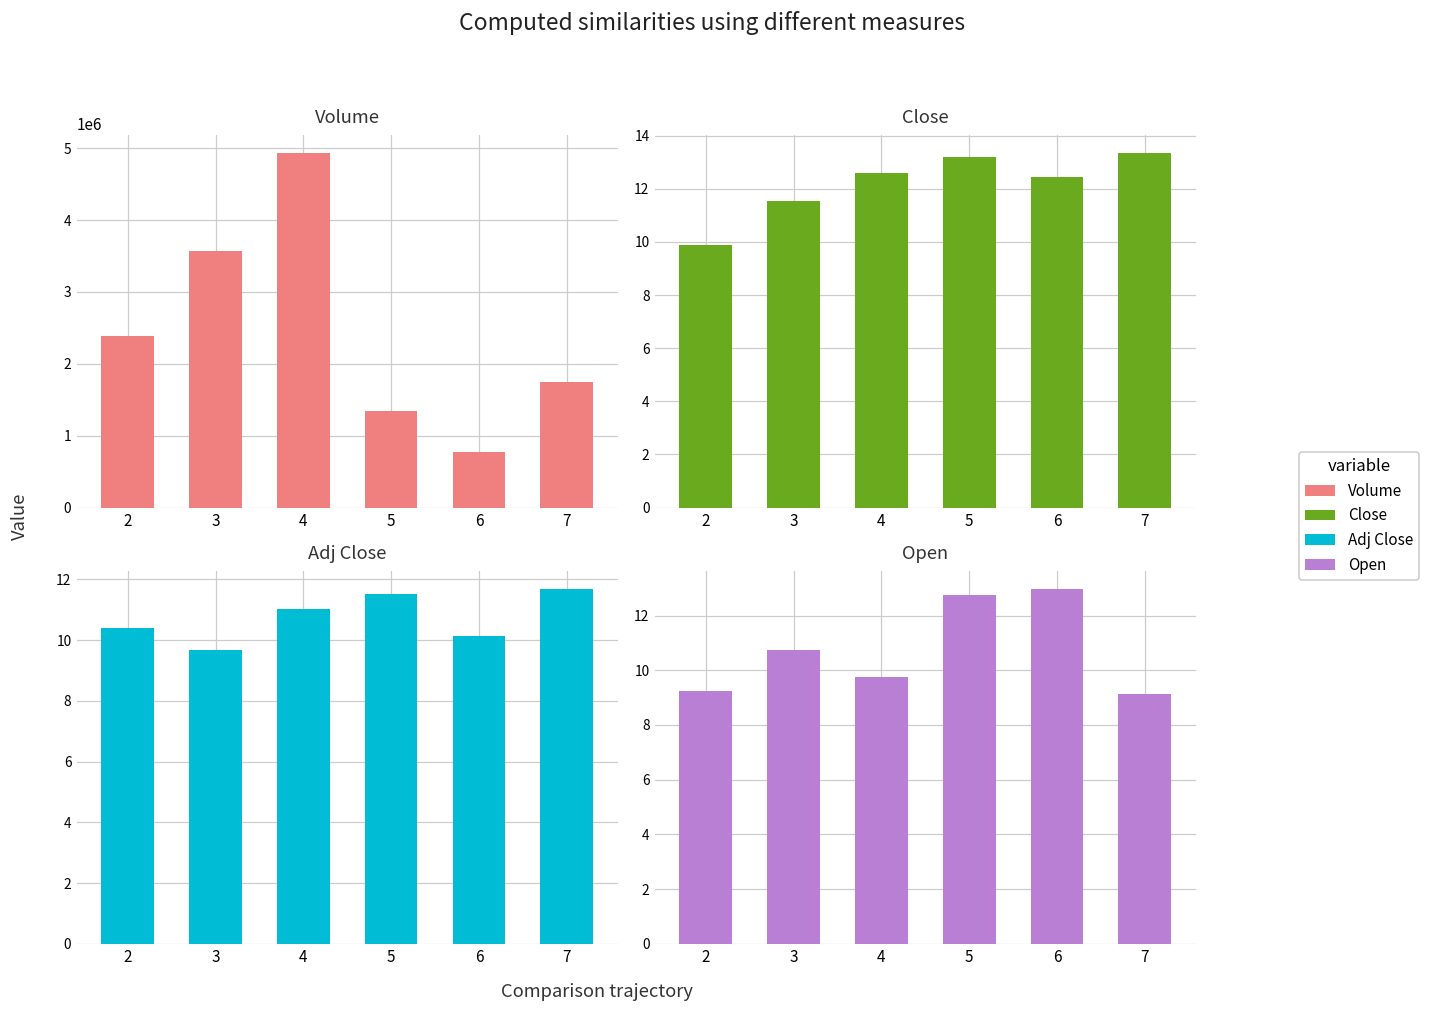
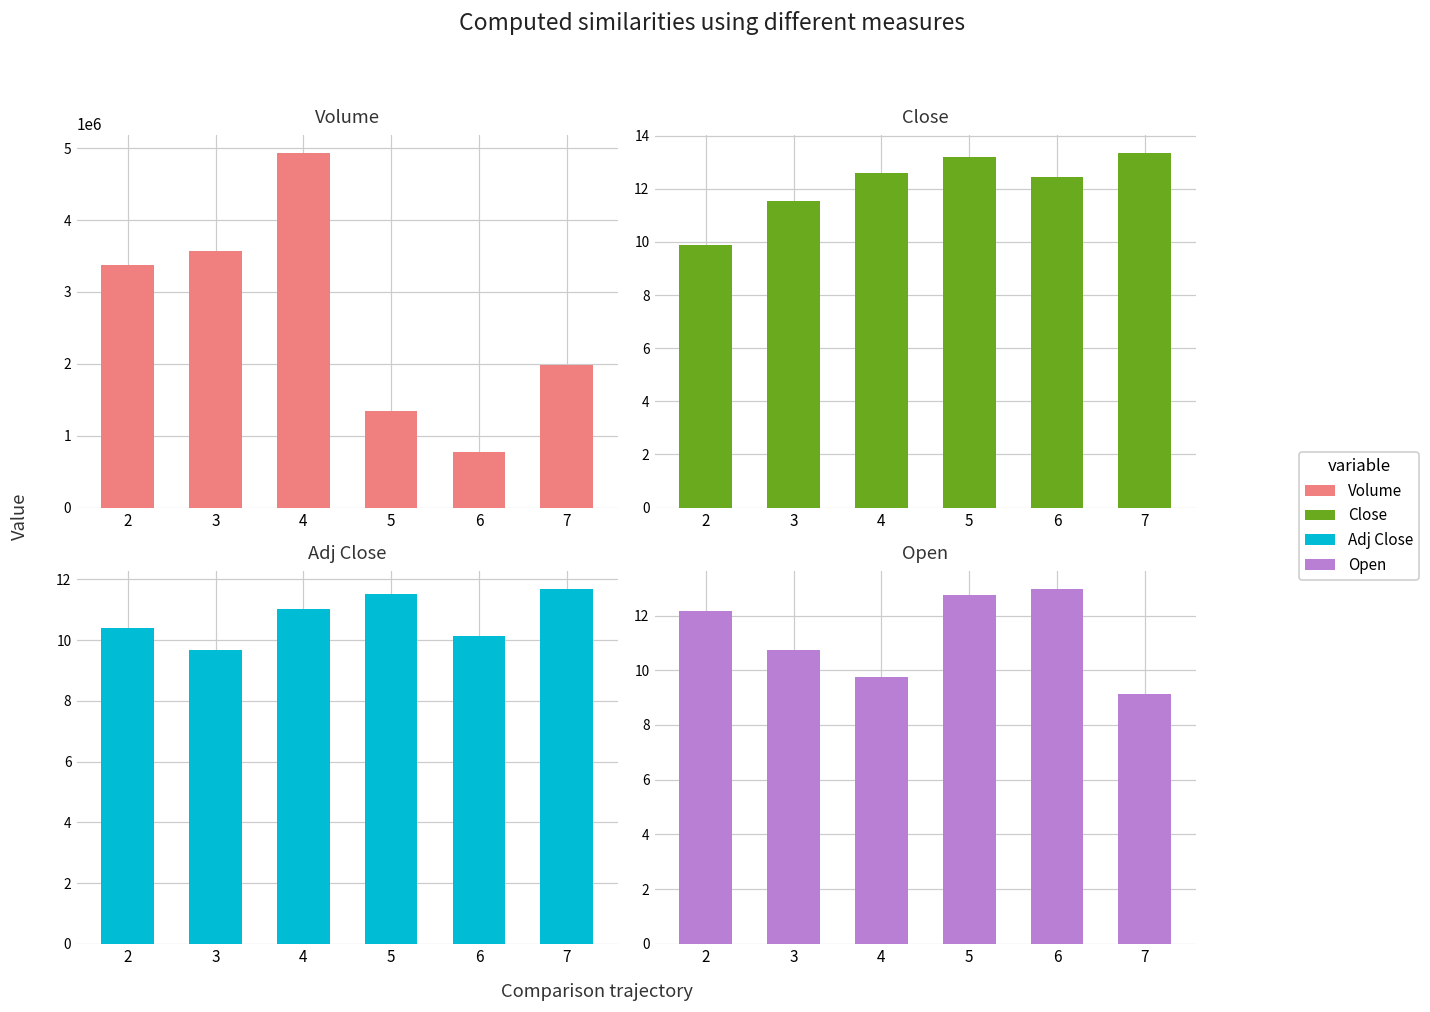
Volume, 2: 2400000 -> 3400000
Volume, 7: 1700000 -> 2000000
Open, 2: 9.2 -> 12.2
